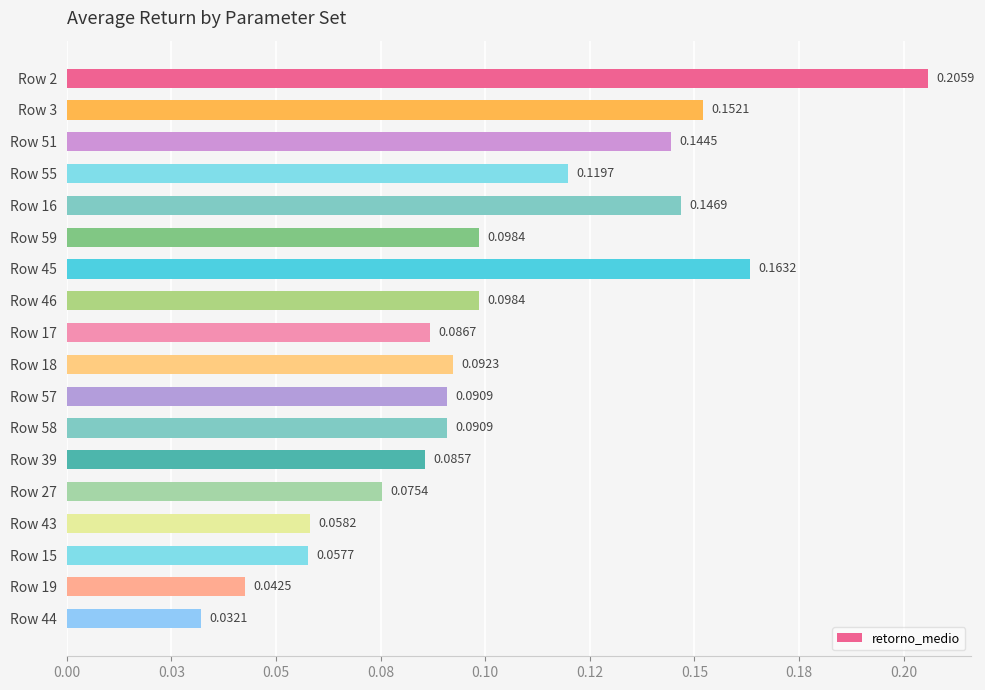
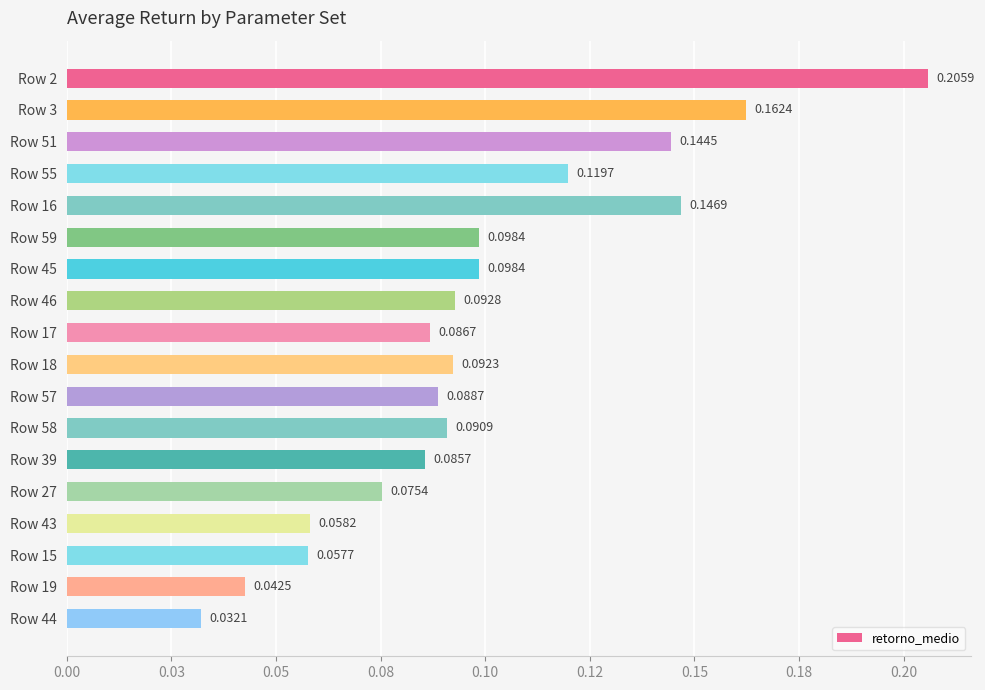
Row 3: 0.1521 -> 0.1624
Row 45: 0.1632 -> 0.0984
Row 46: 0.0984 -> 0.0928
Row 57: 0.0909 -> 0.0887
